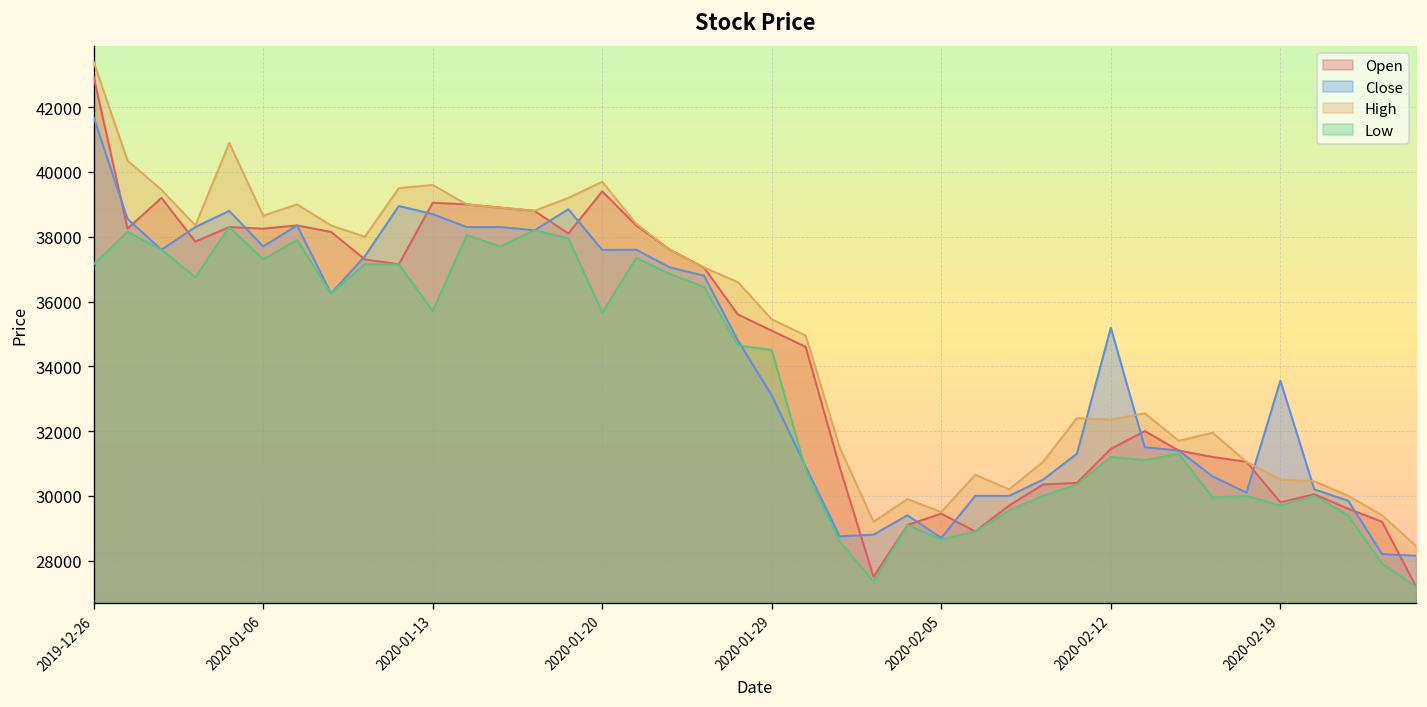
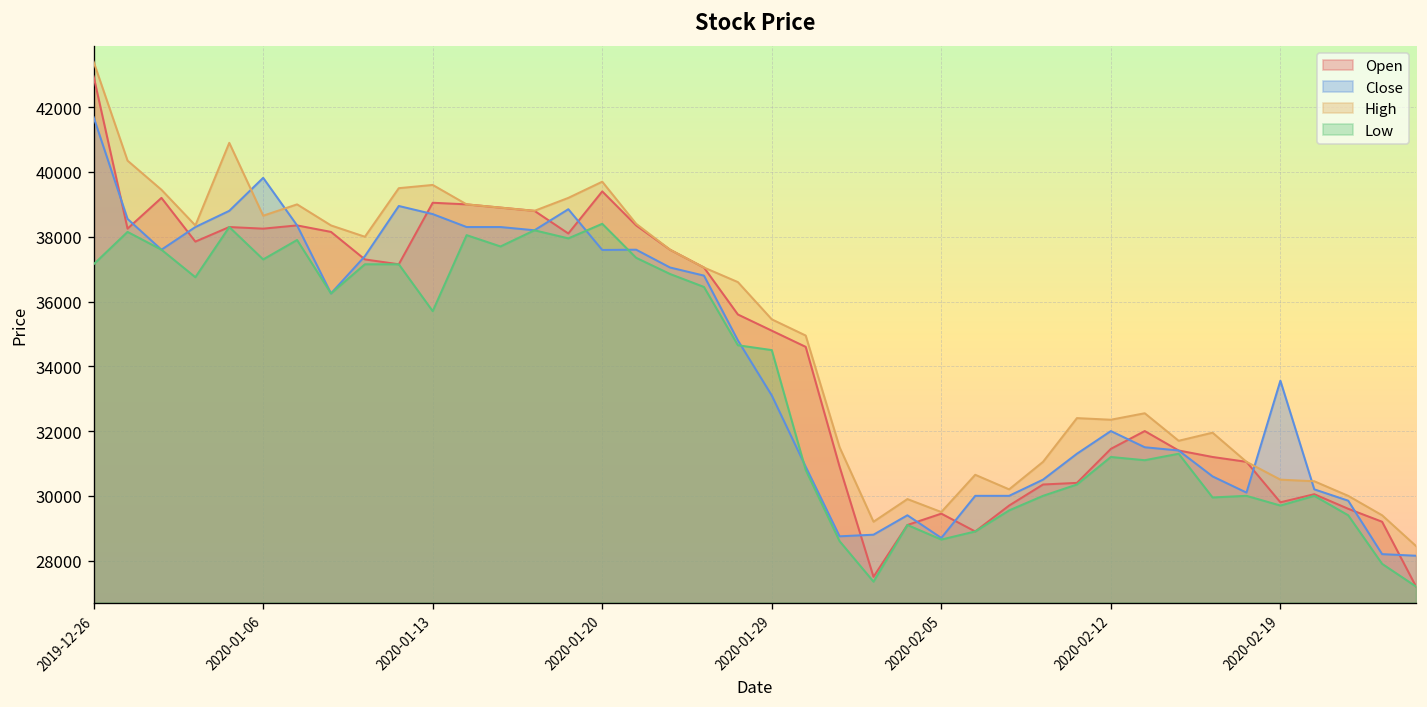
Close, 2020-01-06: 37700 -> 39800
Low, 2020-01-20: 35700 -> 38400
Close, 2020-02-12: 35200 -> 32000
